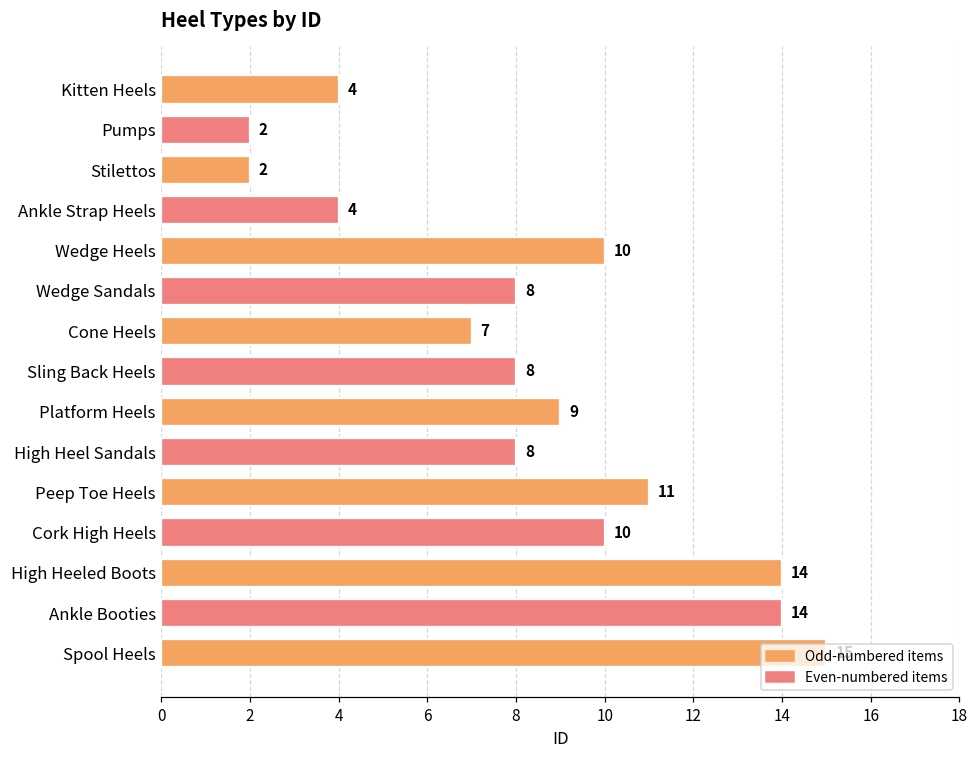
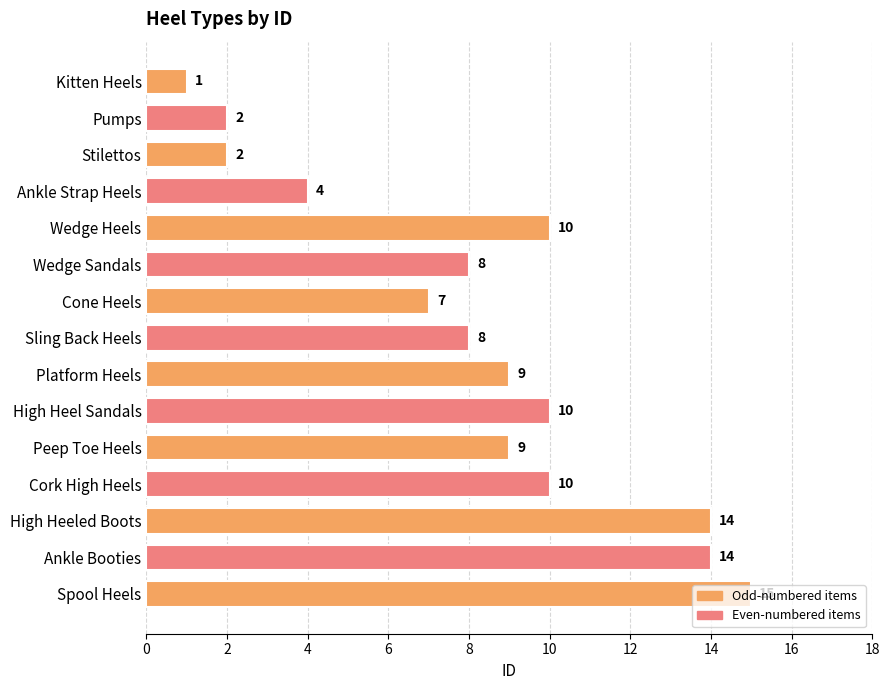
Kitten Heels: 4 -> 1
High Heel Sandals: 8 -> 10
Peep Toe Heels: 11 -> 9
